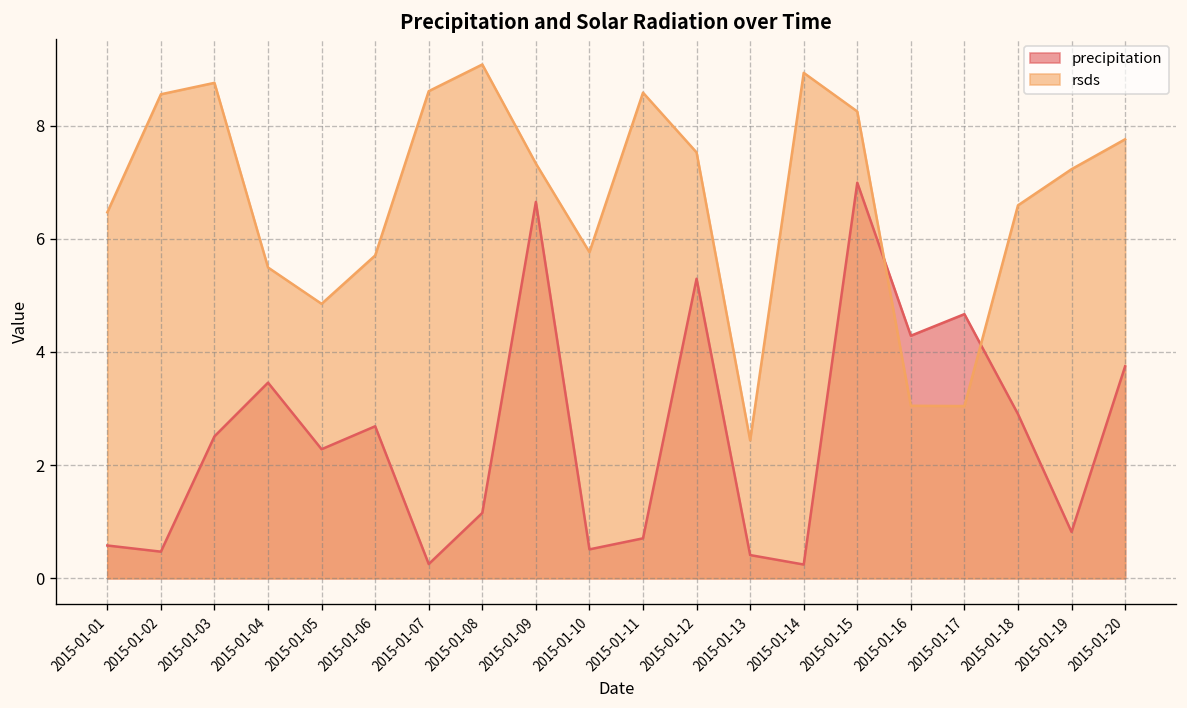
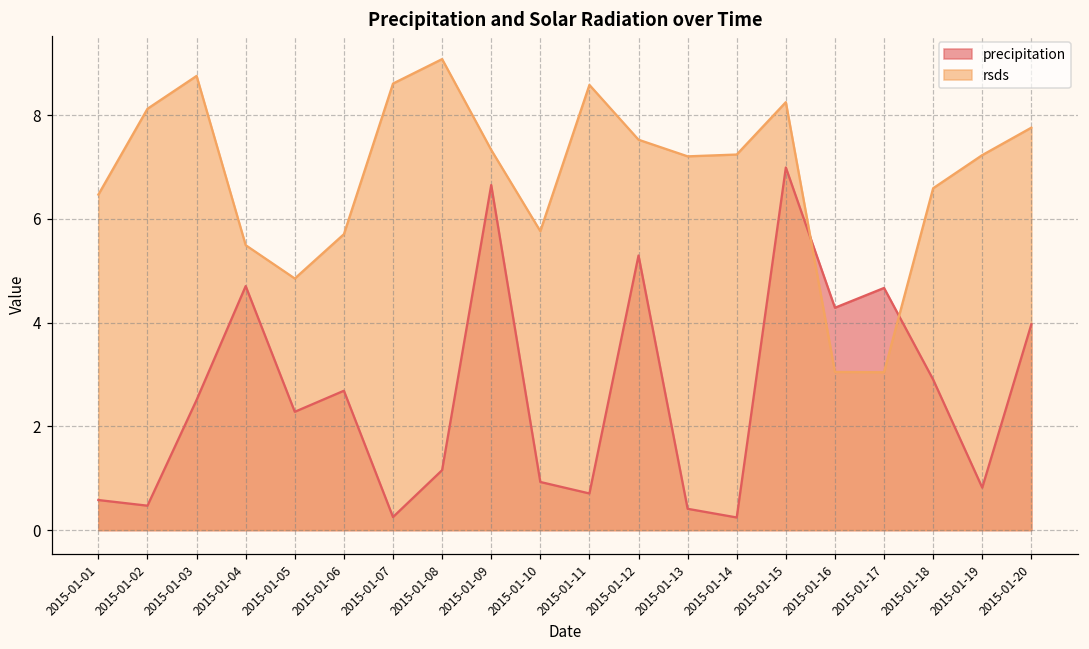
rsds, 2015-01-02: 8.6 -> 8.1
precipitation, 2015-01-04: 3.5 -> 4.7
precipitation, 2015-01-10: 0.5 -> 0.9
rsds, 2015-01-13: 2.4 -> 7.2
rsds, 2015-01-14: 8.9 -> 7.2
precipitation, 2015-01-20: 3.7 -> 4.0
